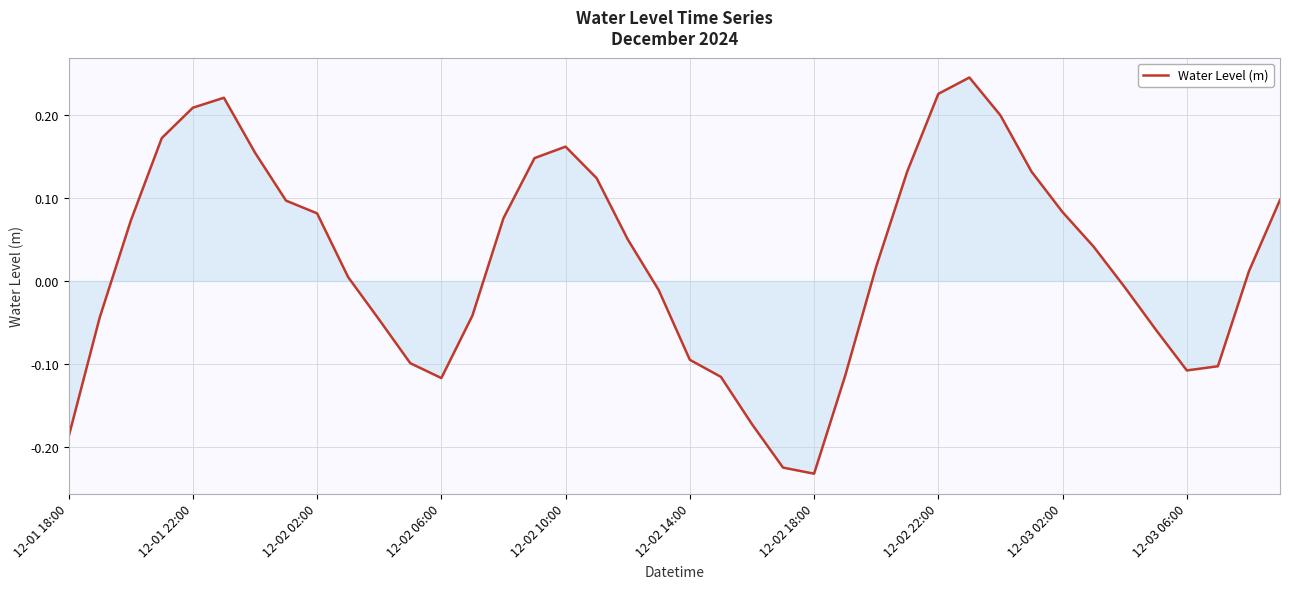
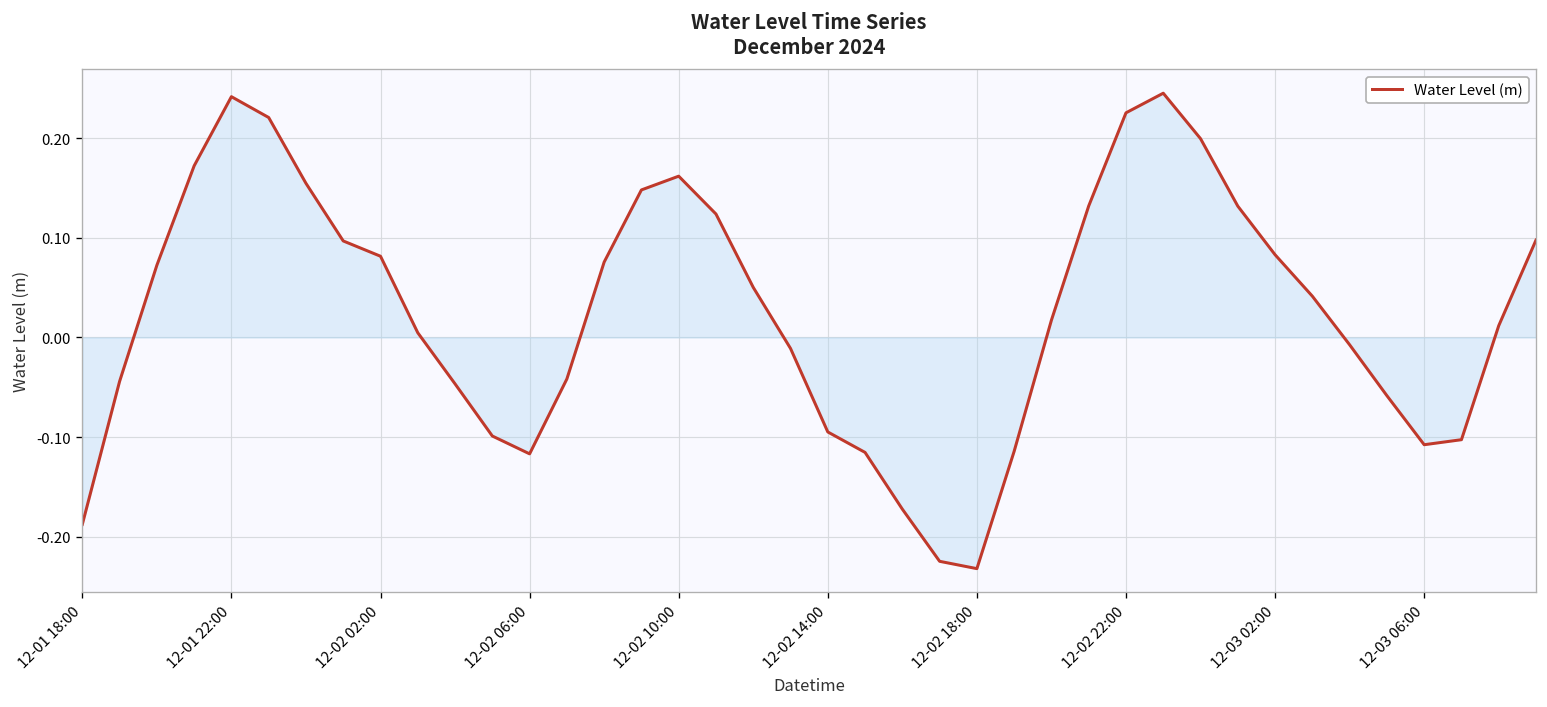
Water Level (m), 12-01 22:00: 0.21 -> 0.24
